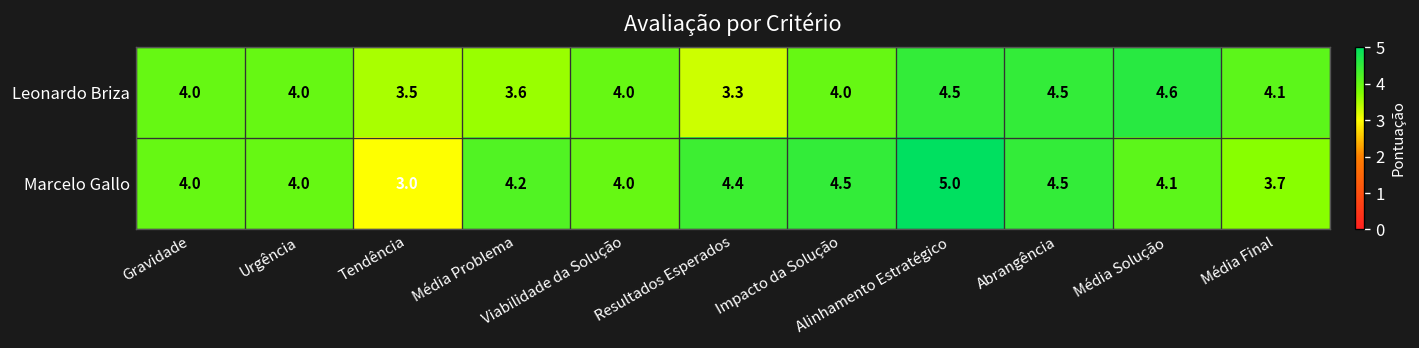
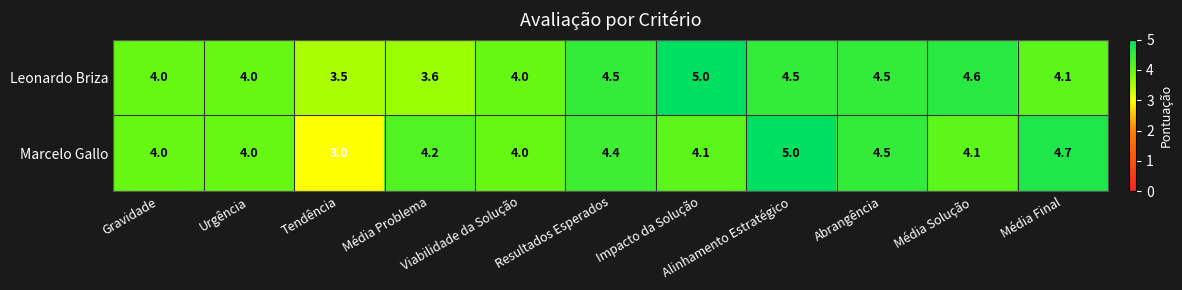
Leonardo Briza, Resultados Esperados: 3.3 -> 4.5
Leonardo Briza, Impacto da Solução: 4.0 -> 5.0
Marcelo Gallo, Impacto da Solução: 4.5 -> 4.1
Marcelo Gallo, Média Final: 3.7 -> 4.7
